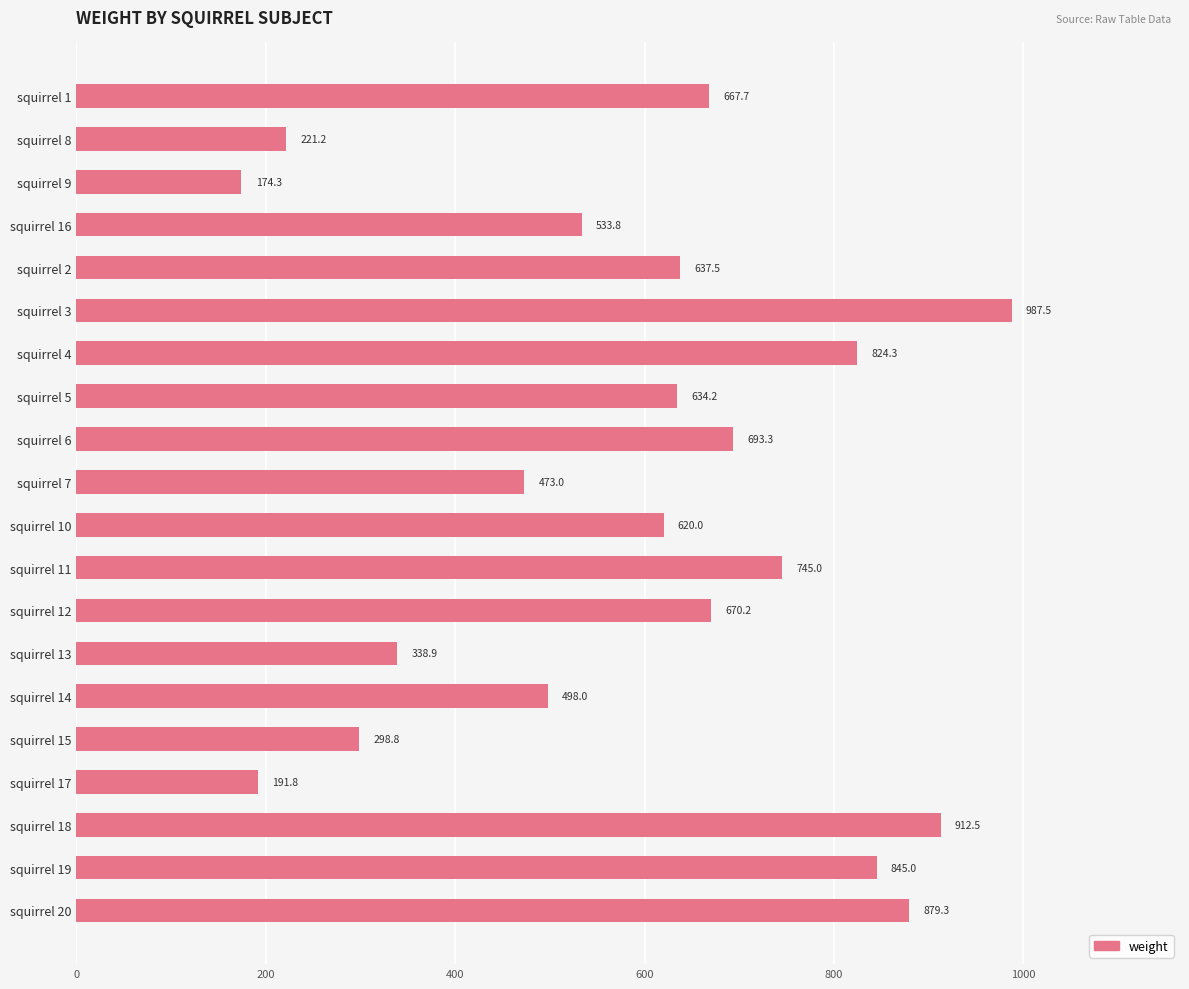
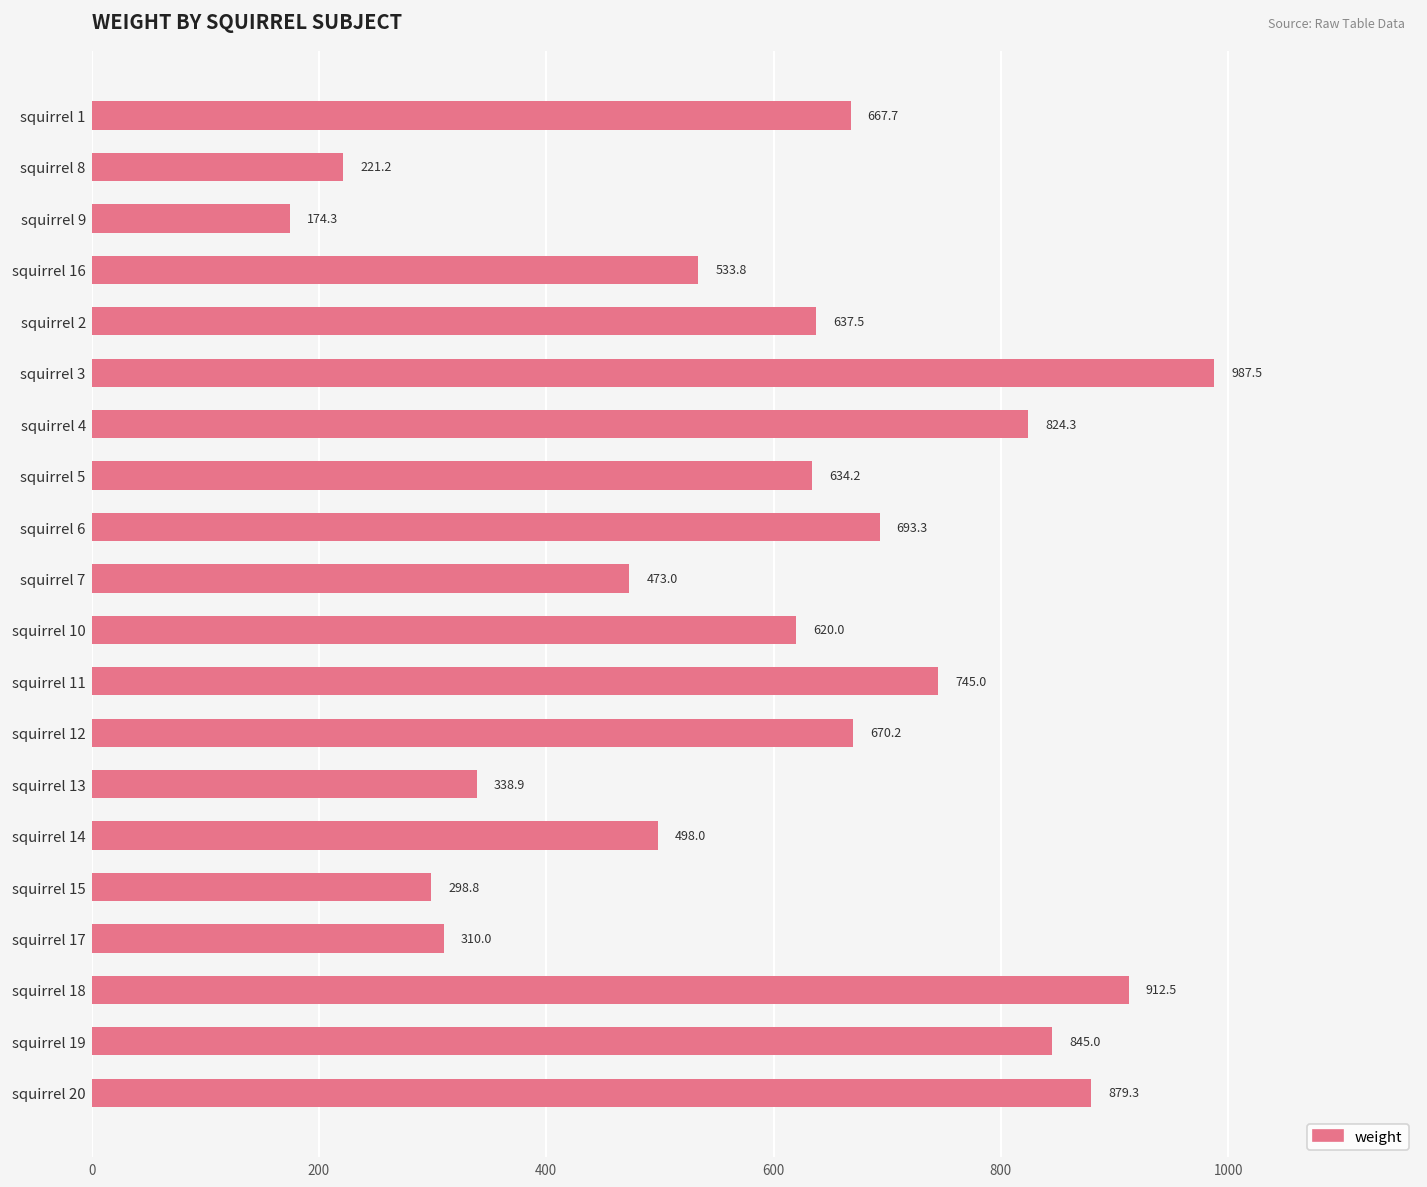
squirrel 17: 191.8 -> 310.0
